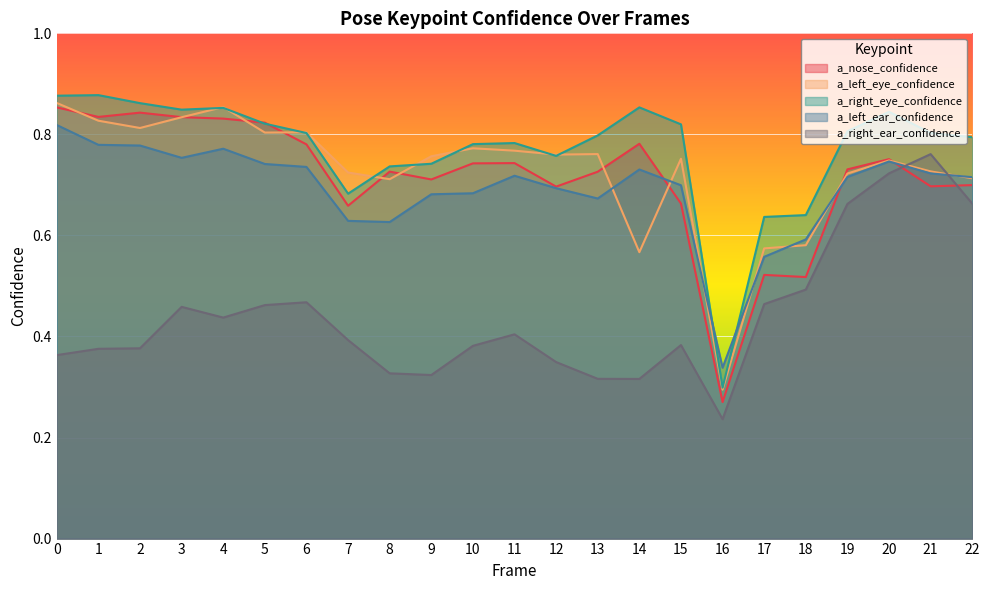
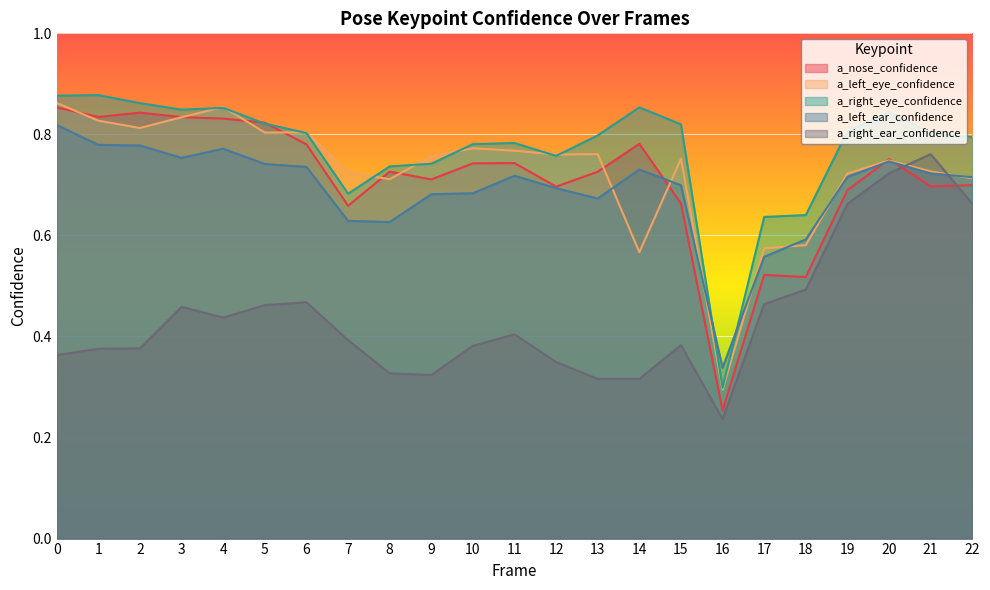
a_nose_confidence, 16: 0.27 -> 0.25
a_nose_confidence, 19: 0.73 -> 0.69
